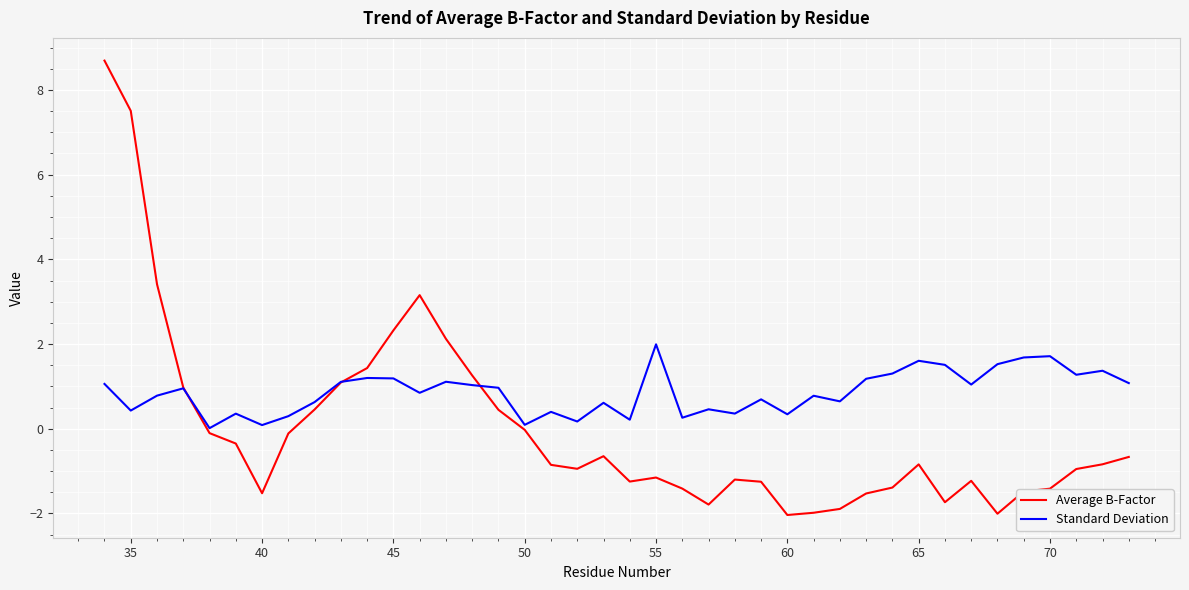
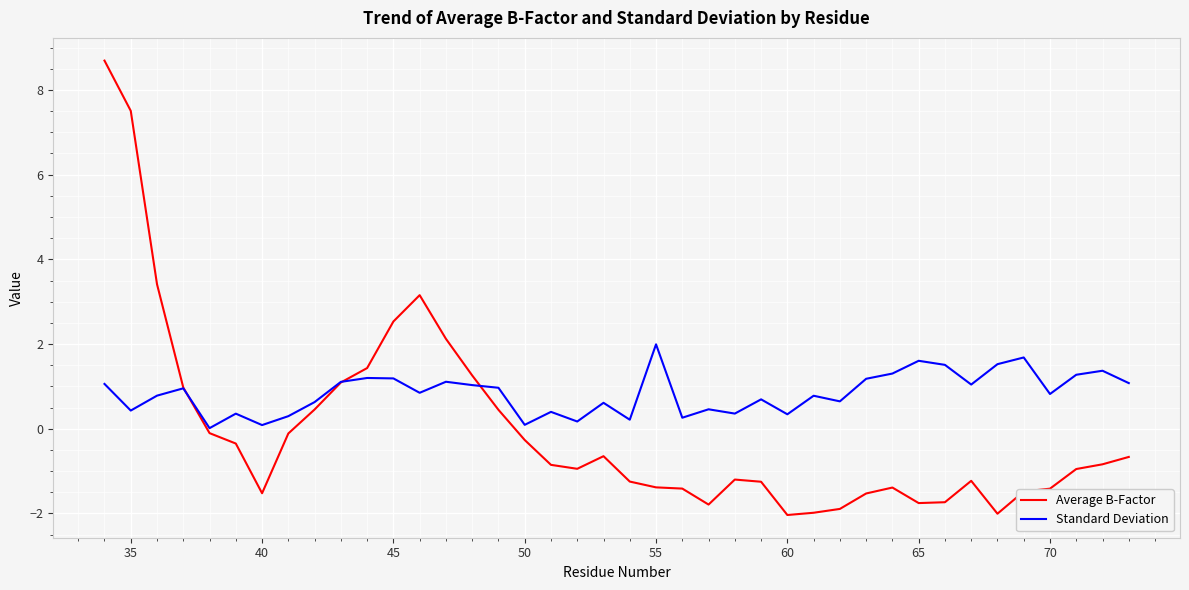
Average B-Factor, 45: 2.3 -> 2.5
Average B-Factor, 50: 0.0 -> -0.3
Average B-Factor, 55: -1.2 -> -1.4
Average B-Factor, 65: -0.8 -> -1.8
Standard Deviation, 70: 1.7 -> 0.8
